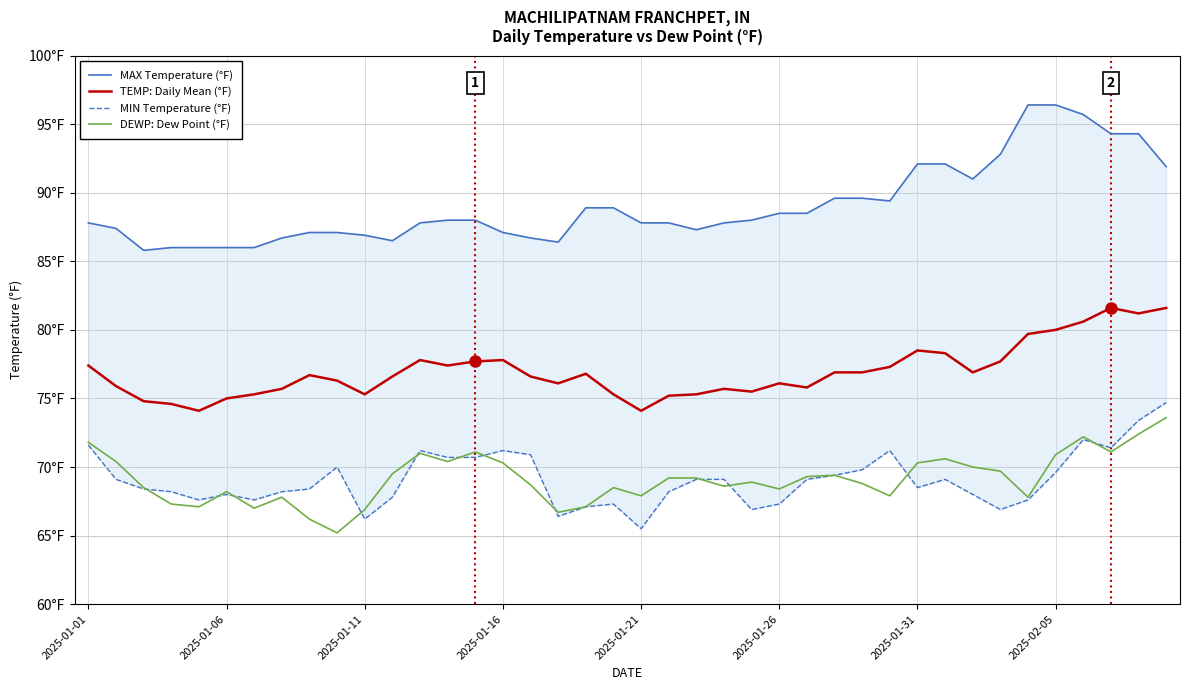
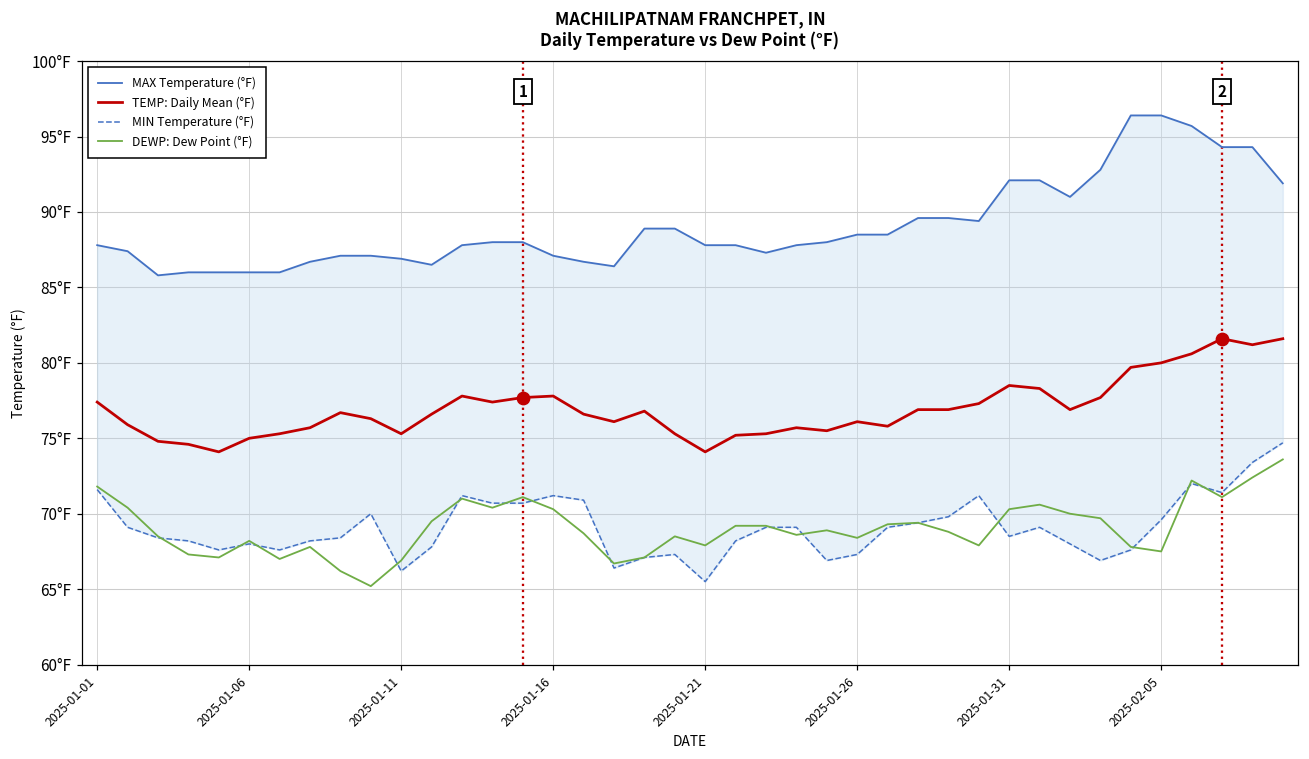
DEWP: Dew Point (°F), 2025-02-05: 70.9°F -> 67.5°F
